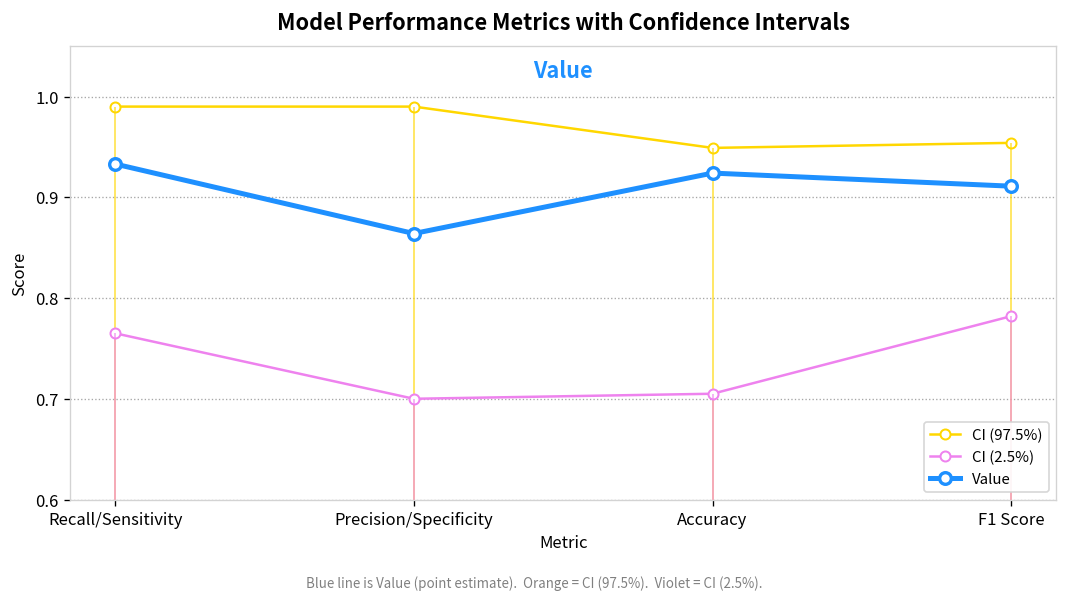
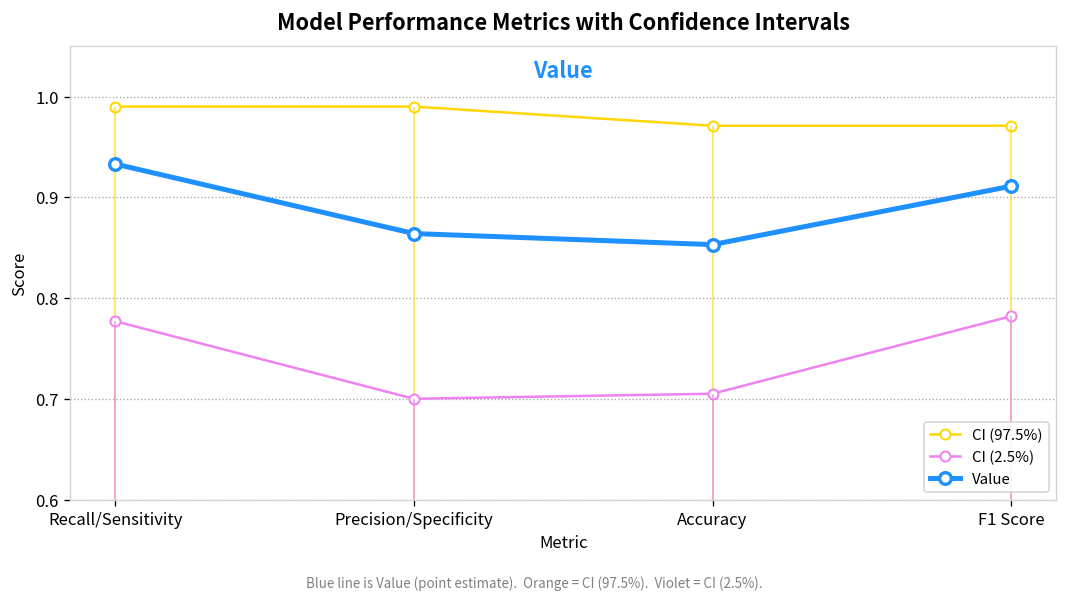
CI (2.5%), Recall/Sensitivity: 0.77 -> 0.78
CI (97.5%), Accuracy: 0.95 -> 0.97
Value, Accuracy: 0.92 -> 0.85
CI (97.5%), F1 Score: 0.95 -> 0.97
